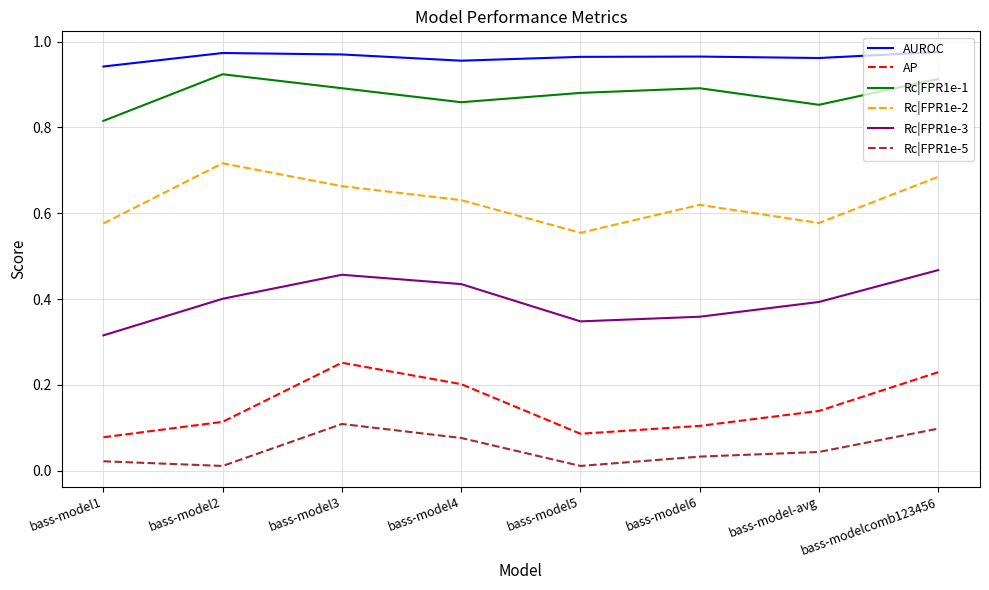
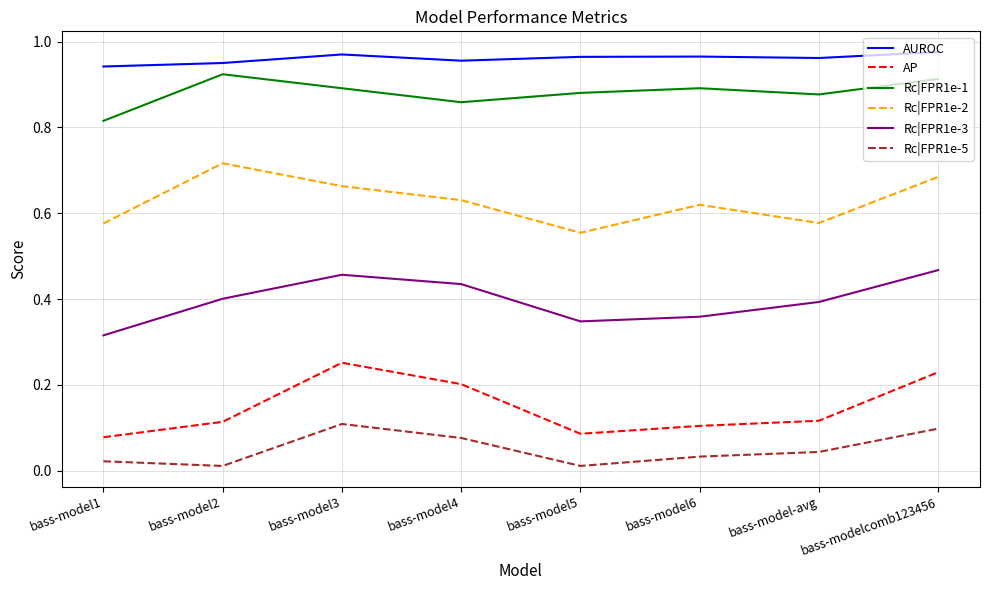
AUROC, bass-model2: 0.97 -> 0.95
AP, bass-model-avg: 0.14 -> 0.12
Rc|FPR1e-1, bass-model-avg: 0.85 -> 0.88
